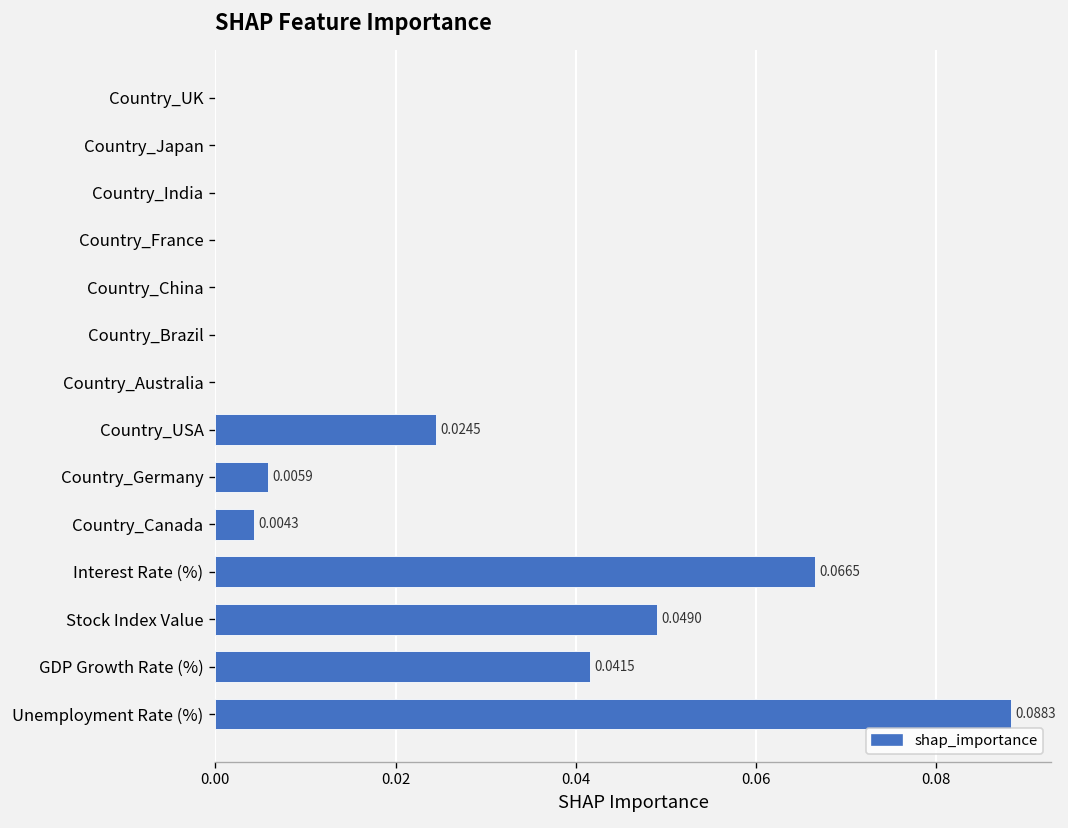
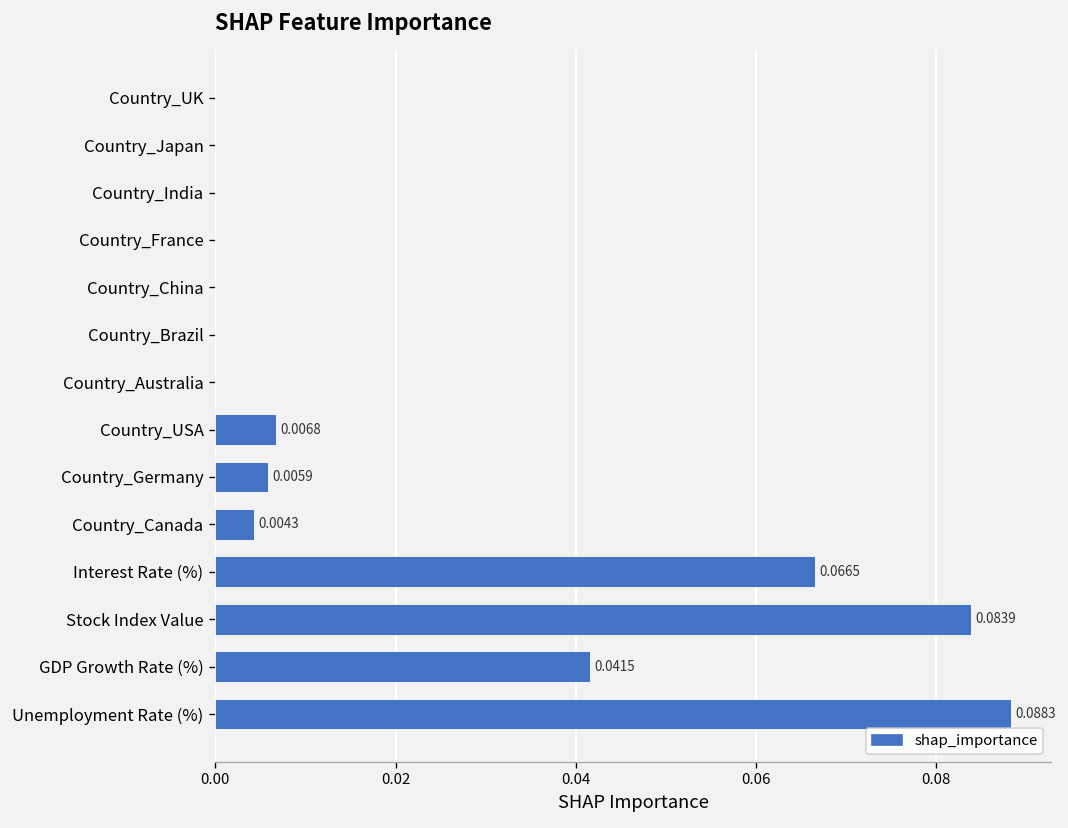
Country_USA: 0.0245 -> 0.0068
Stock Index Value: 0.0490 -> 0.0839
